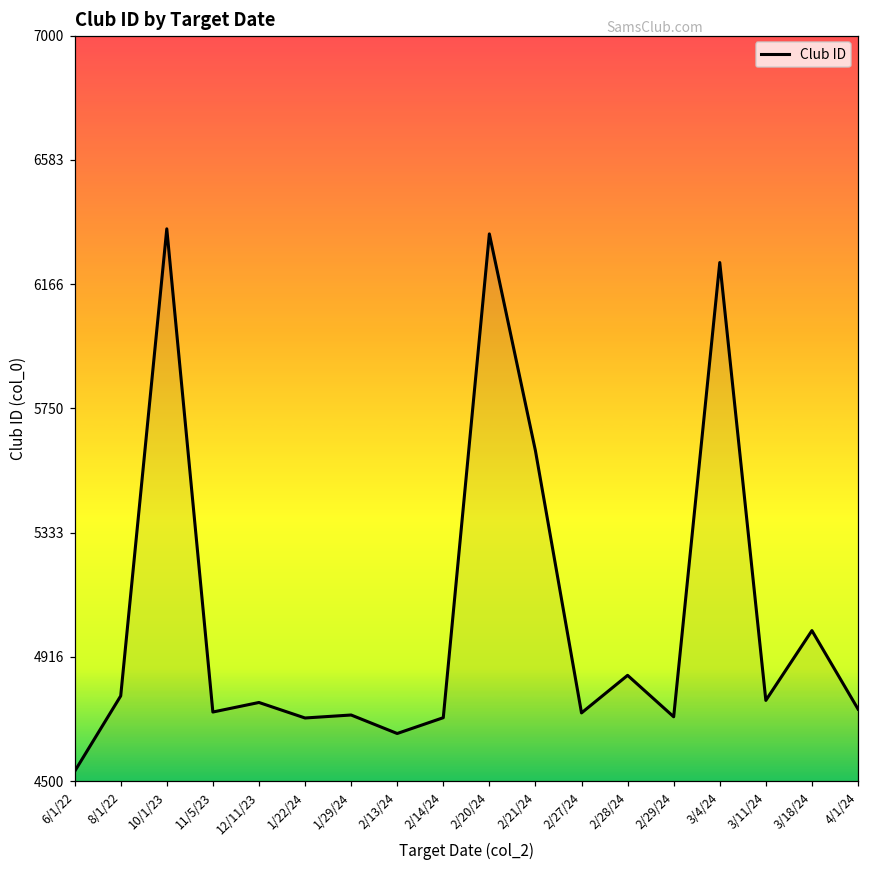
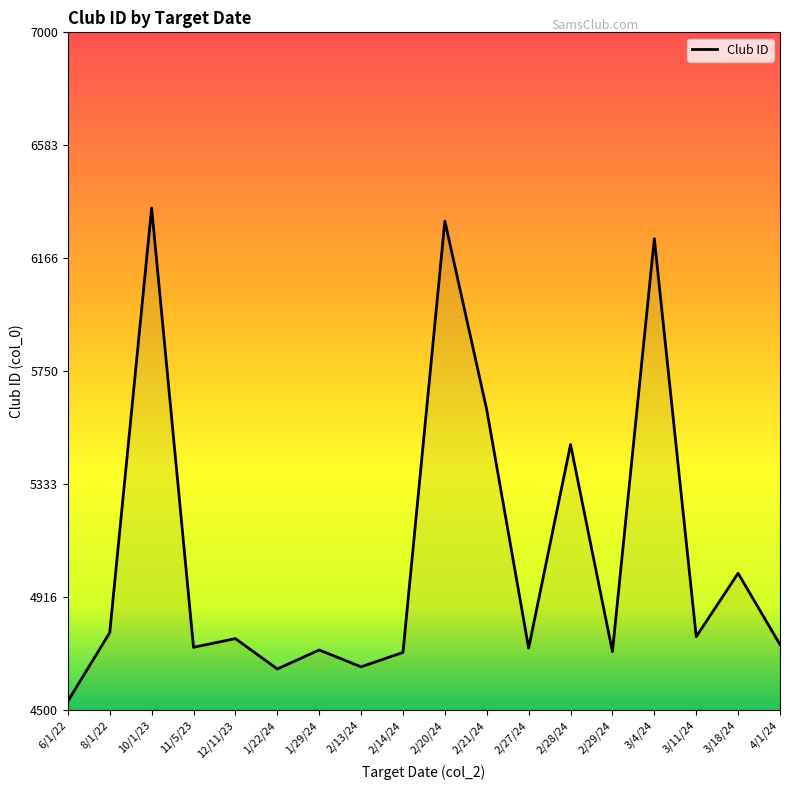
1/22/24: 4710 -> 4650
2/20/24: 6340 -> 6300
2/28/24: 4860 -> 5480
